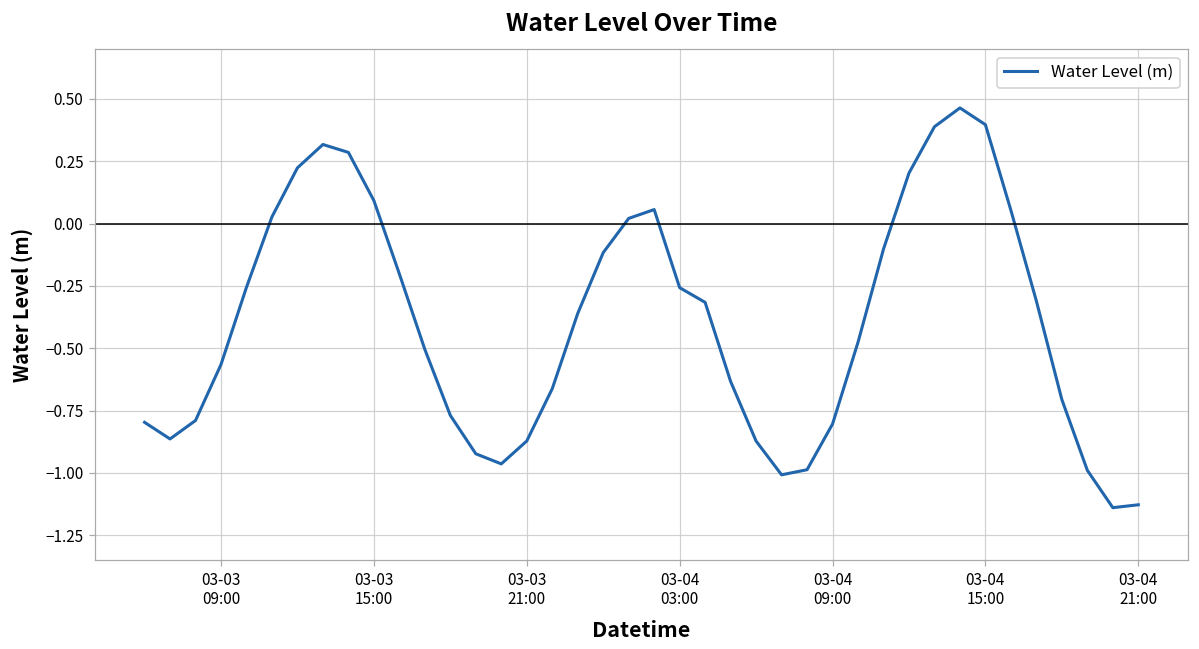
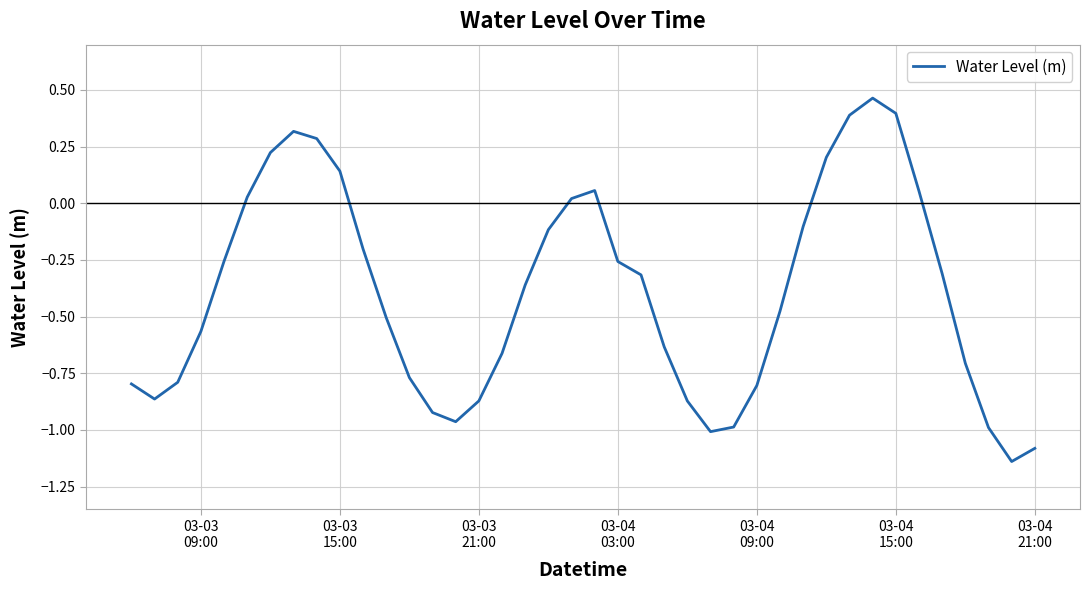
03-03 15:00: 0.09 -> 0.14
03-04 21:00: -1.13 -> -1.08
